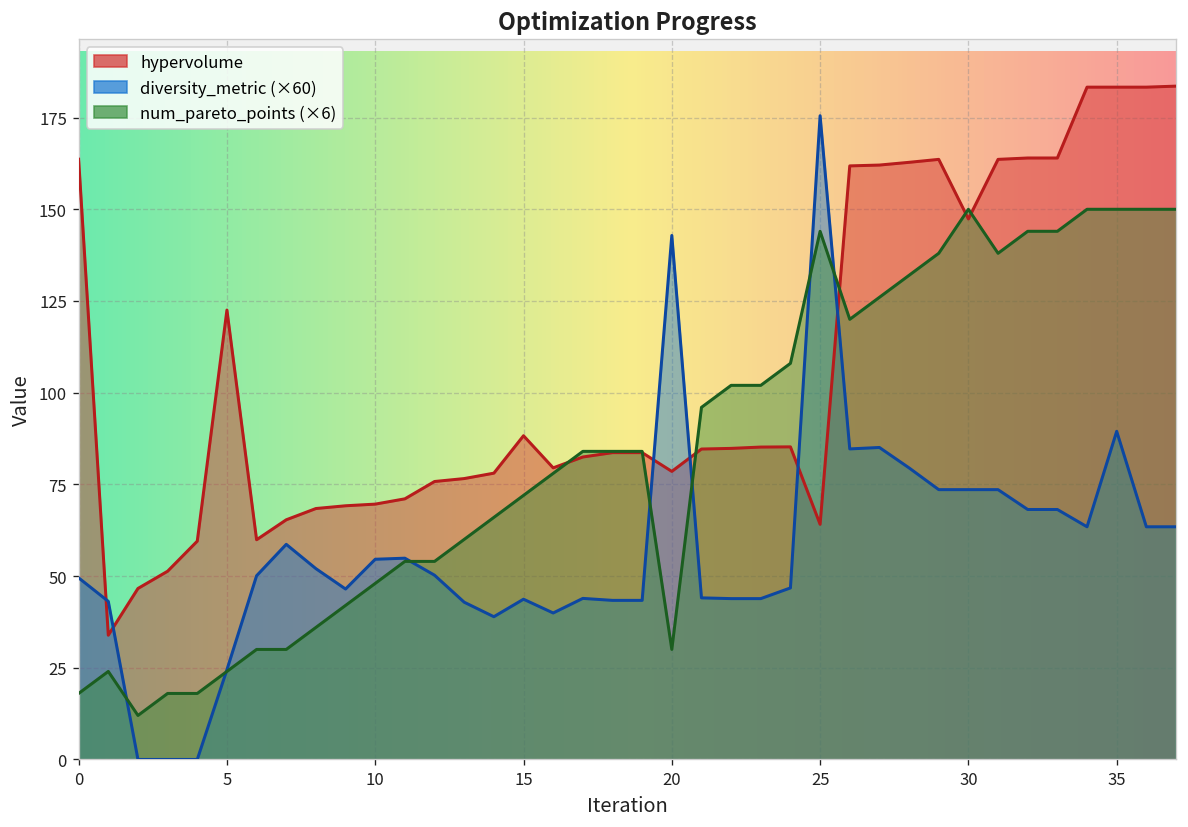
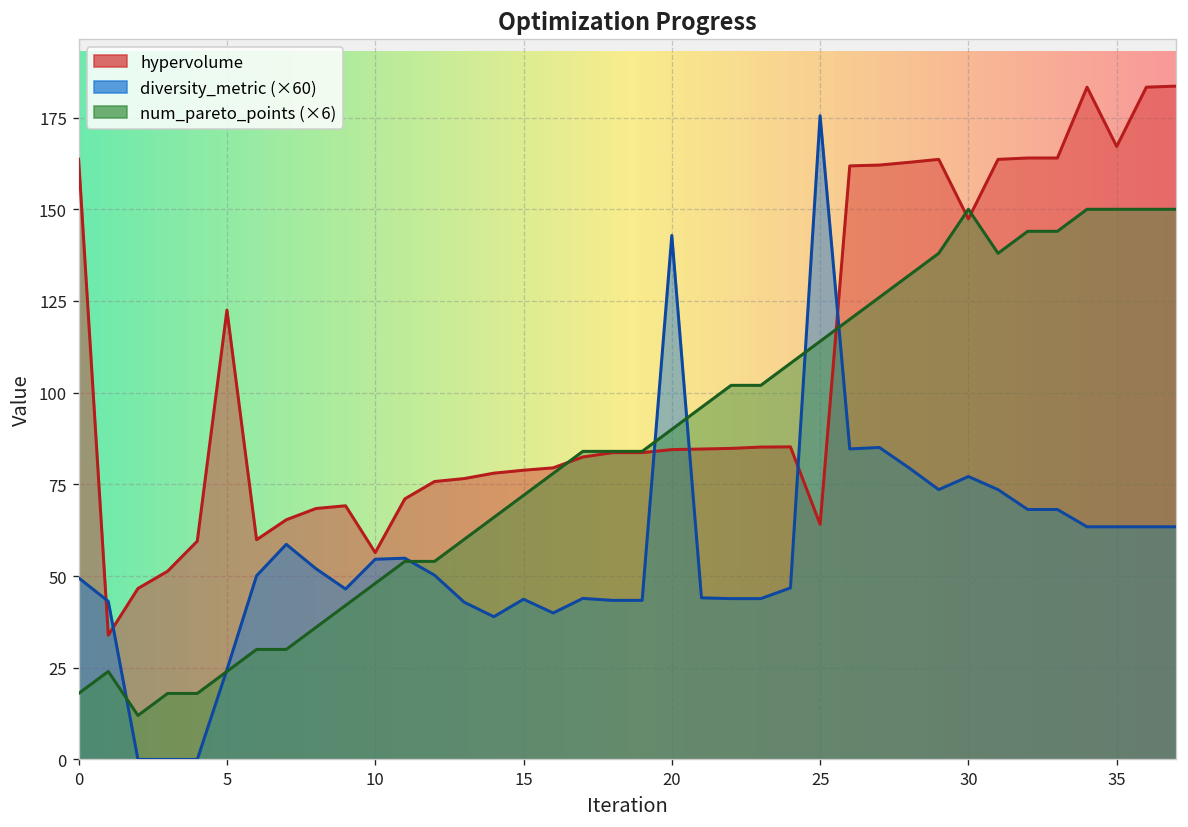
hypervolume, 10: 70 -> 56
hypervolume, 15: 88 -> 79
hypervolume, 20: 79 -> 84
num_pareto_points (×6), 20: 30 -> 90
num_pareto_points (×6), 25: 144 -> 114
diversity_metric (×60), 30: 74 -> 77
hypervolume, 35: 183 -> 167
diversity_metric (×60), 35: 89 -> 63
